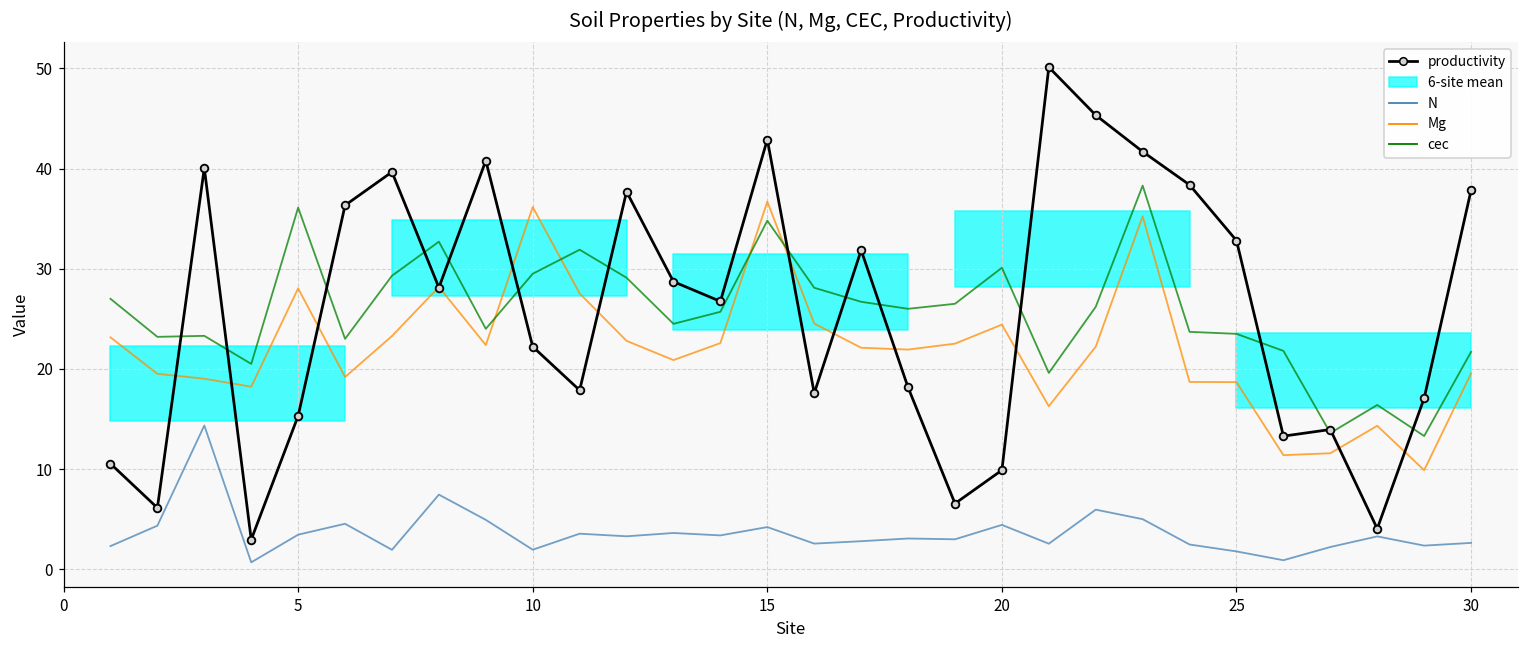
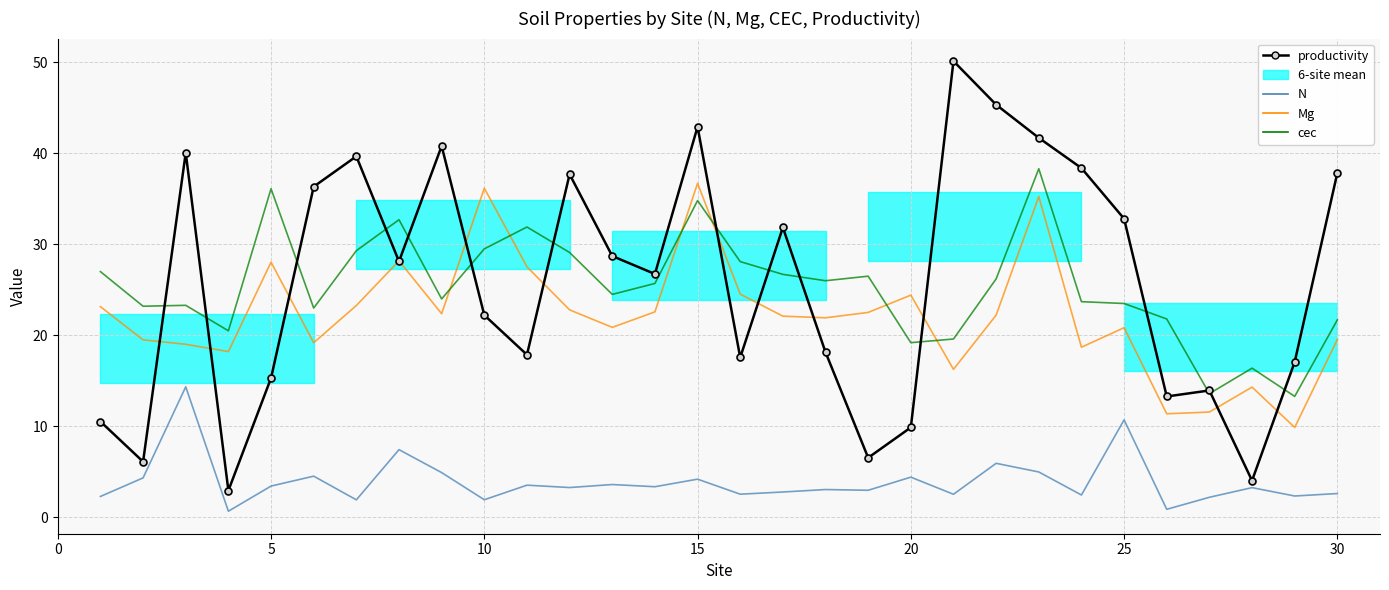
cec, 20: 30 -> 19
N, 25: 2 -> 11
Mg, 25: 19 -> 21
